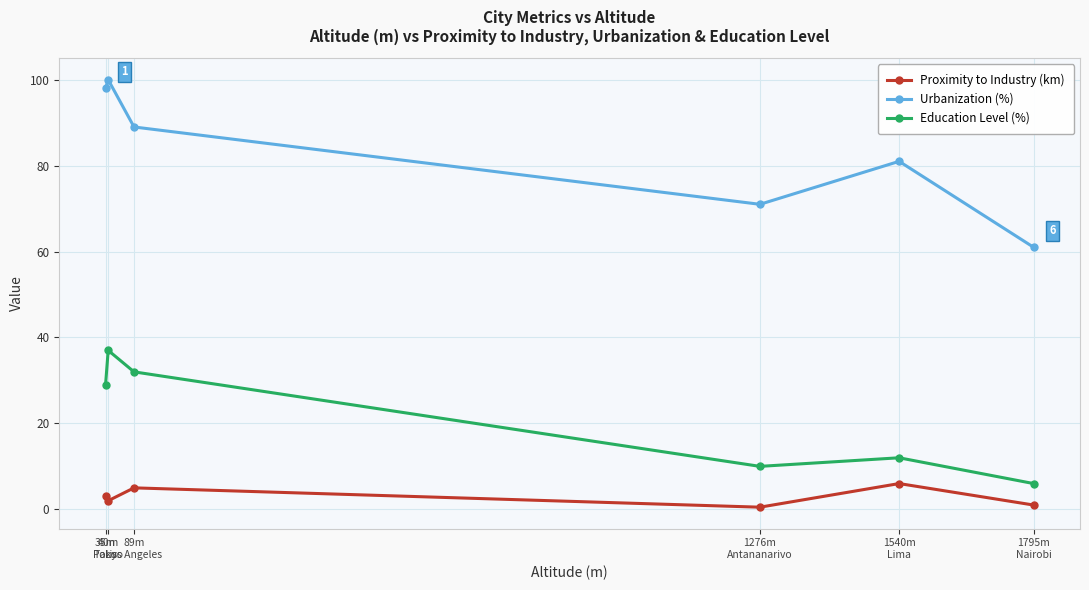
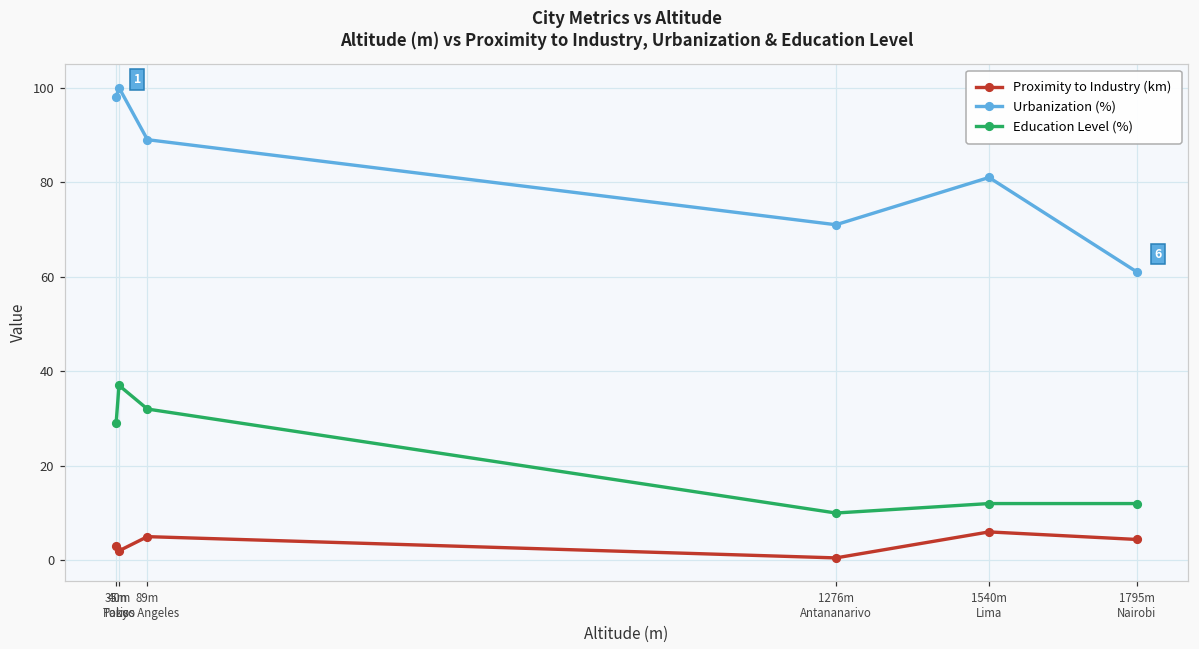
Proximity to Industry (km), 1795m Nairobi: 1 -> 4
Education Level (%), 1795m Nairobi: 6 -> 12
